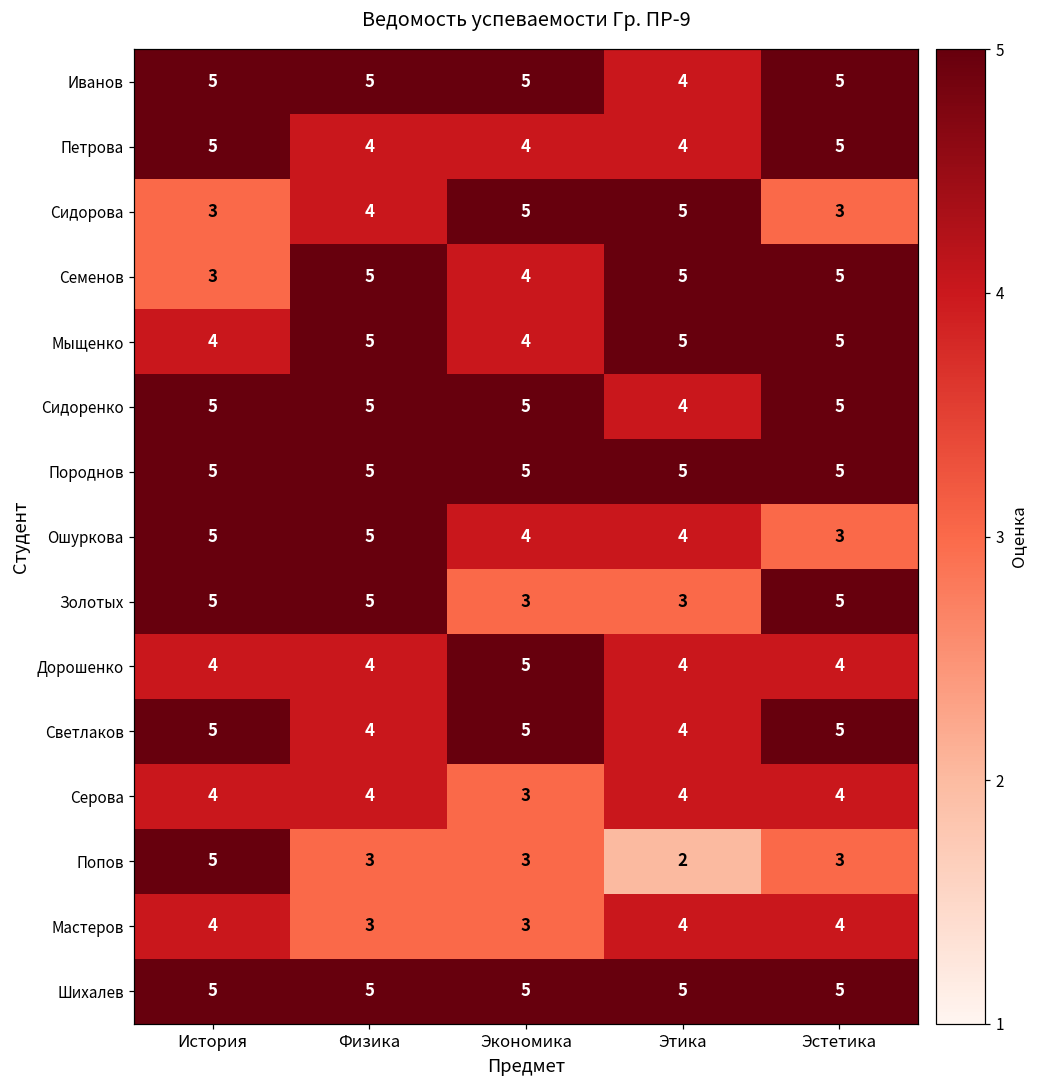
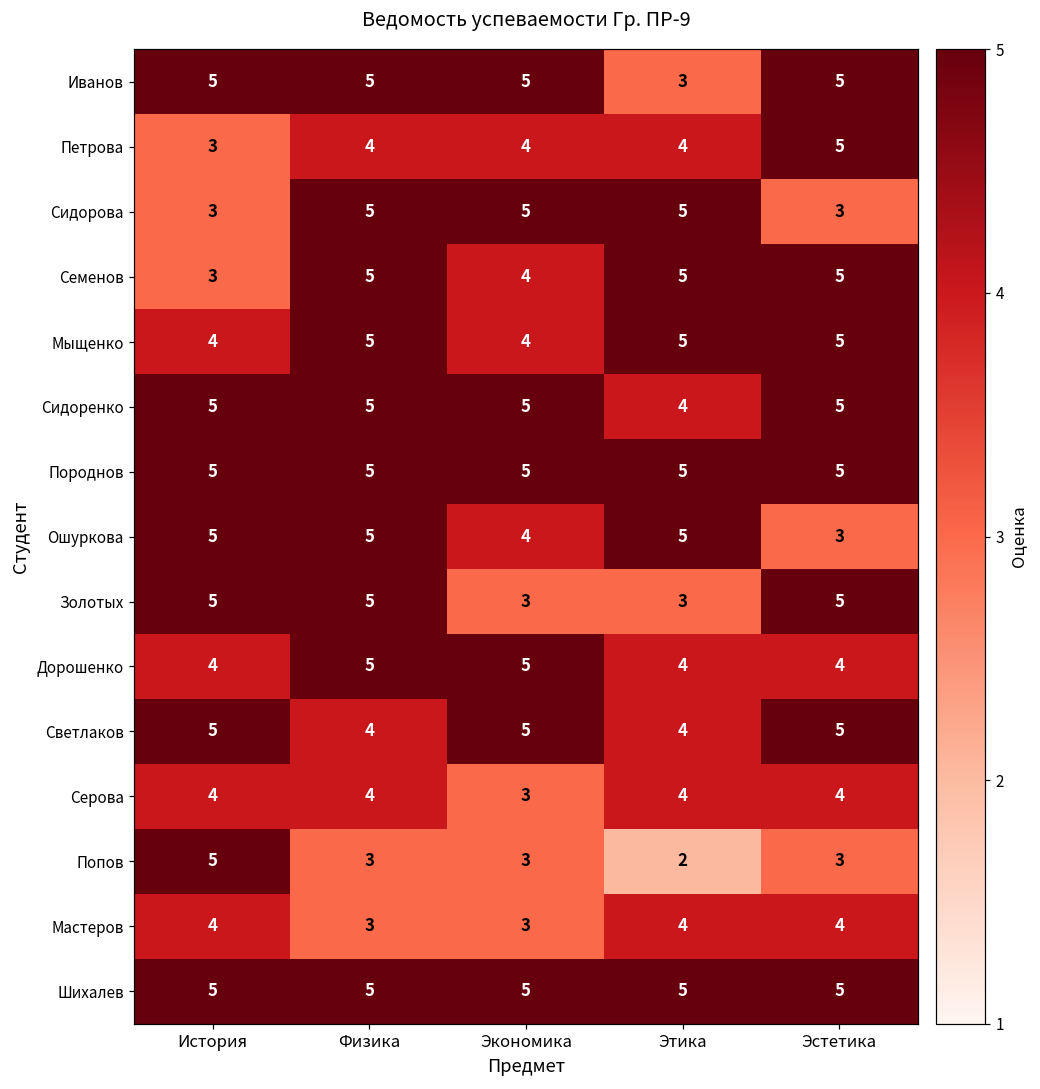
Иванов, Этика: 4 -> 3
Петрова, История: 5 -> 3
Сидорова, Физика: 4 -> 5
Ошуркова, Этика: 4 -> 5
Дорошенко, Физика: 4 -> 5
